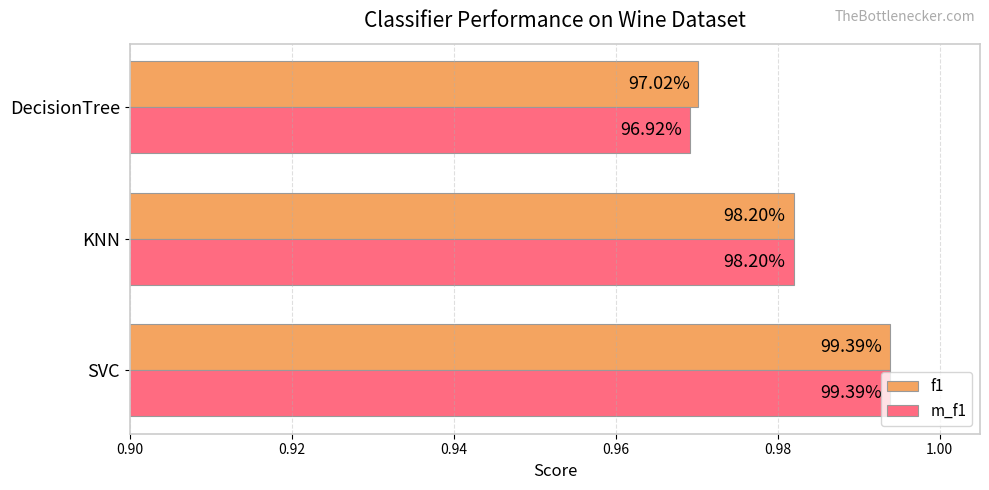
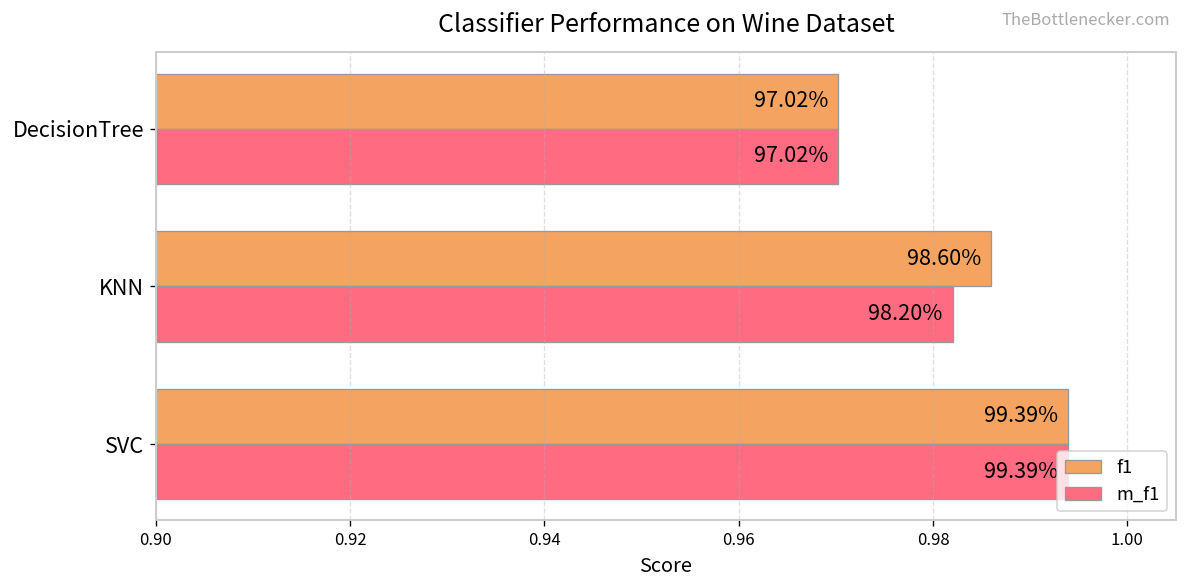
m_f1, DecisionTree: 96.92% -> 97.02%
f1, KNN: 98.20% -> 98.60%
